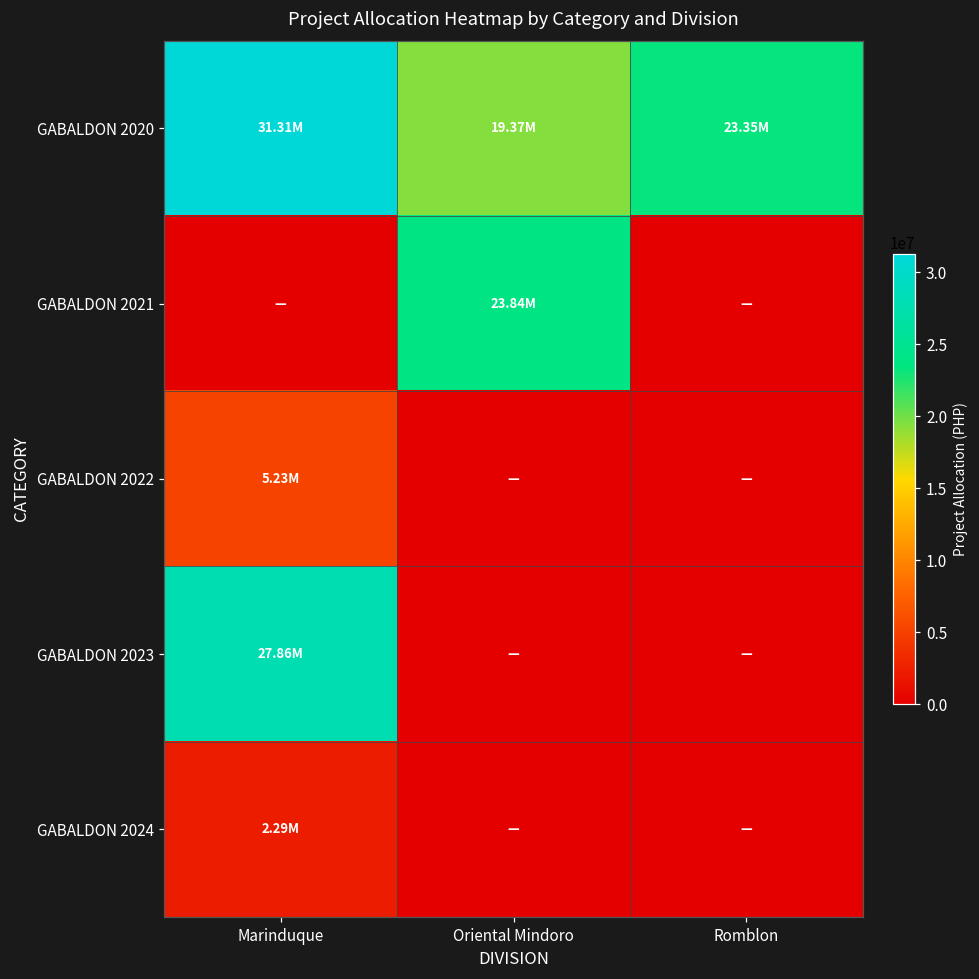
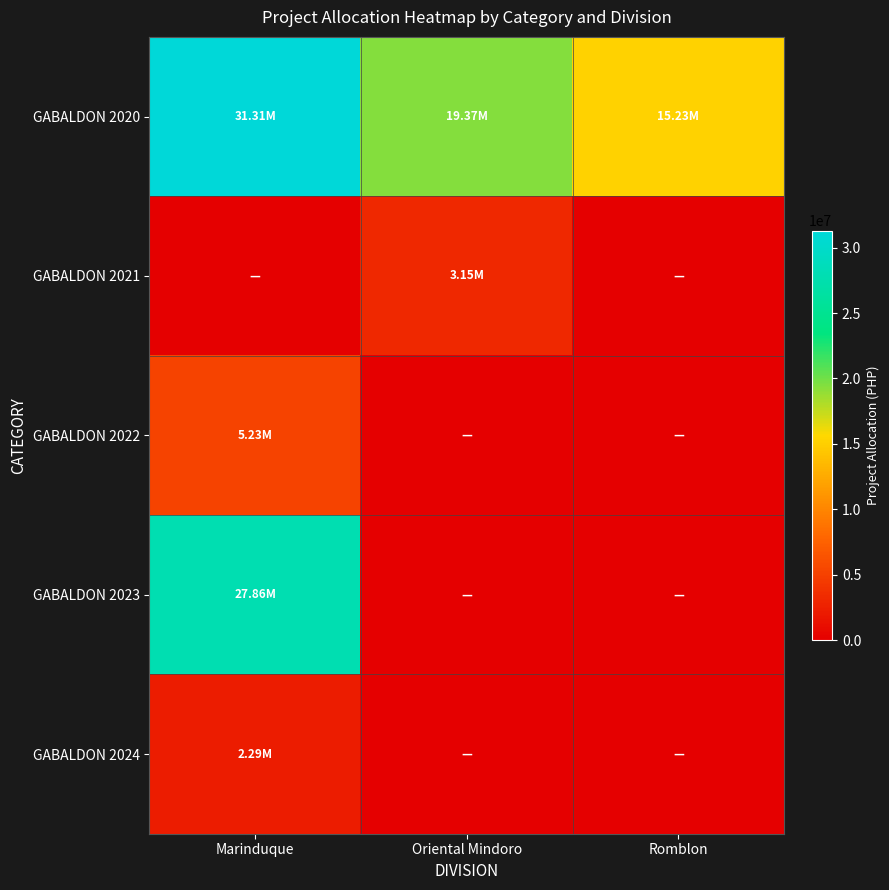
GABALDON 2020, Romblon: 23.35M -> 15.23M
GABALDON 2021, Oriental Mindoro: 23.84M -> 3.15M
